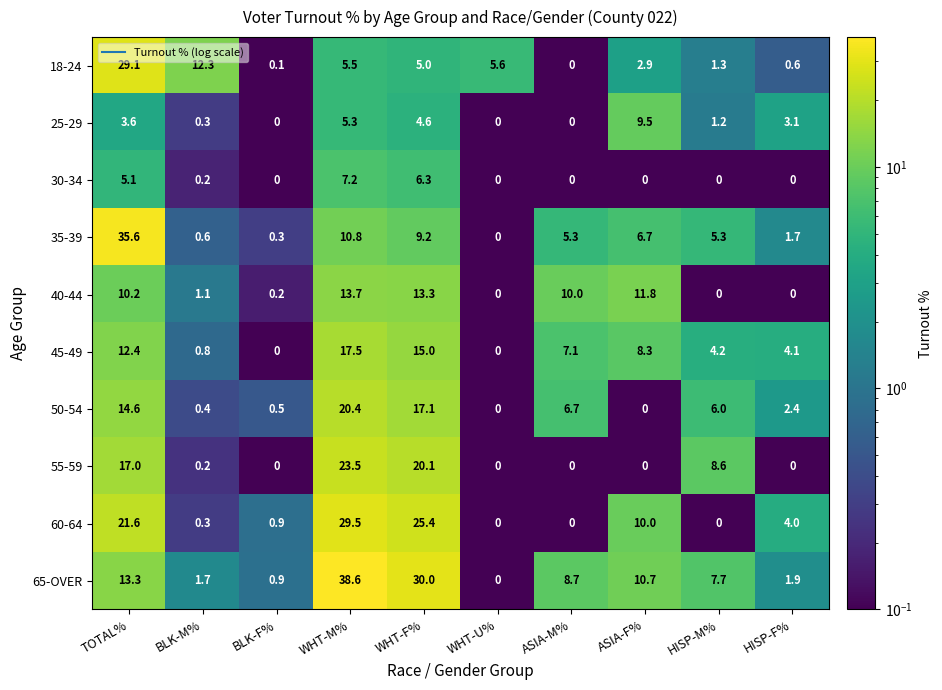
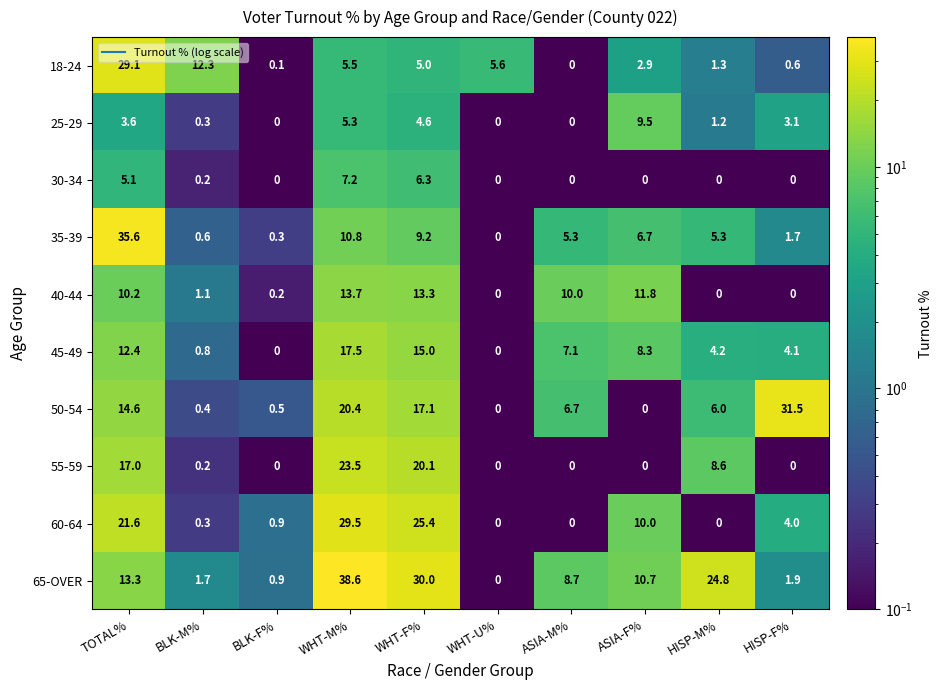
50-54, HISP-F%: 2.4 -> 31.5
65-OVER, HISP-M%: 7.7 -> 24.8
